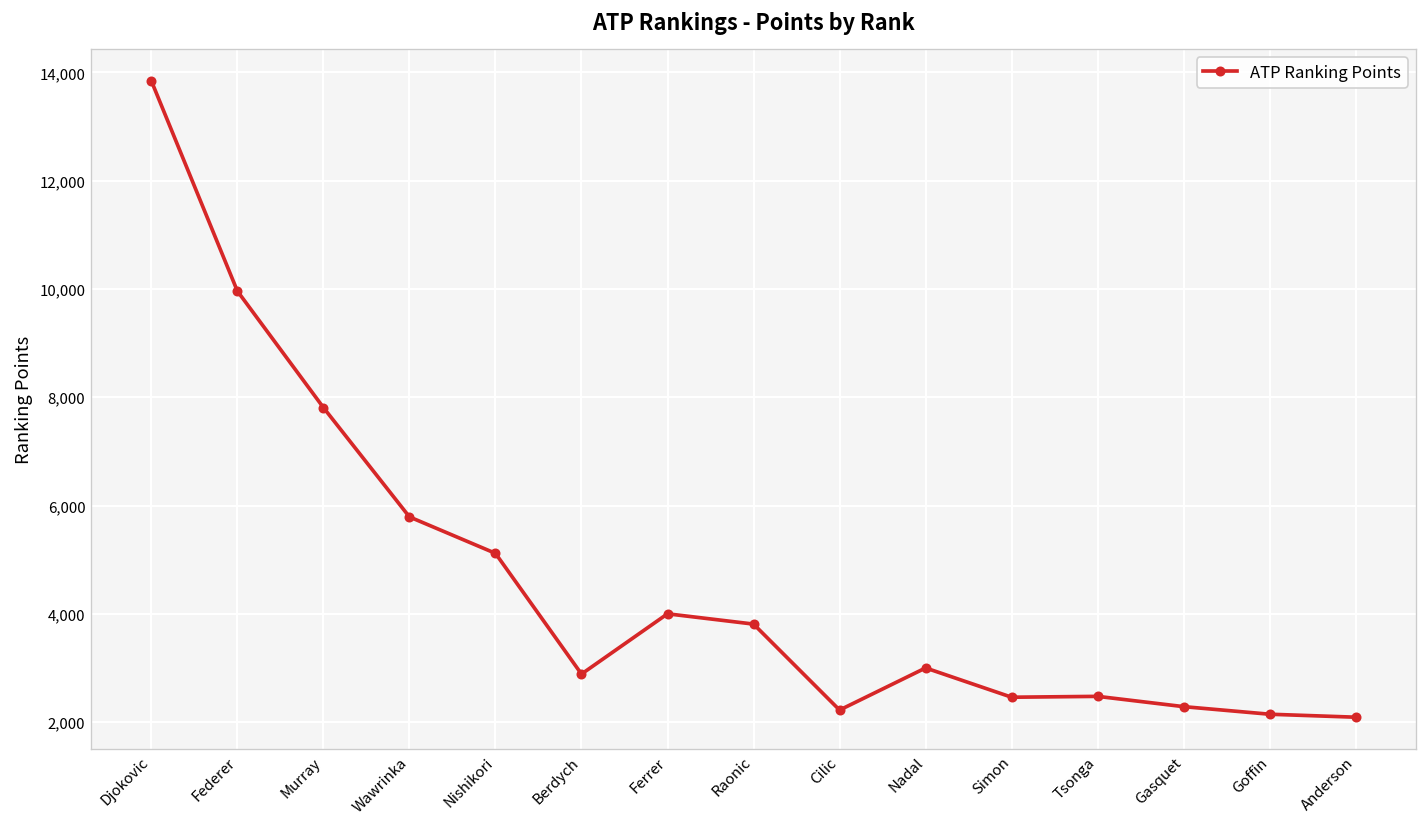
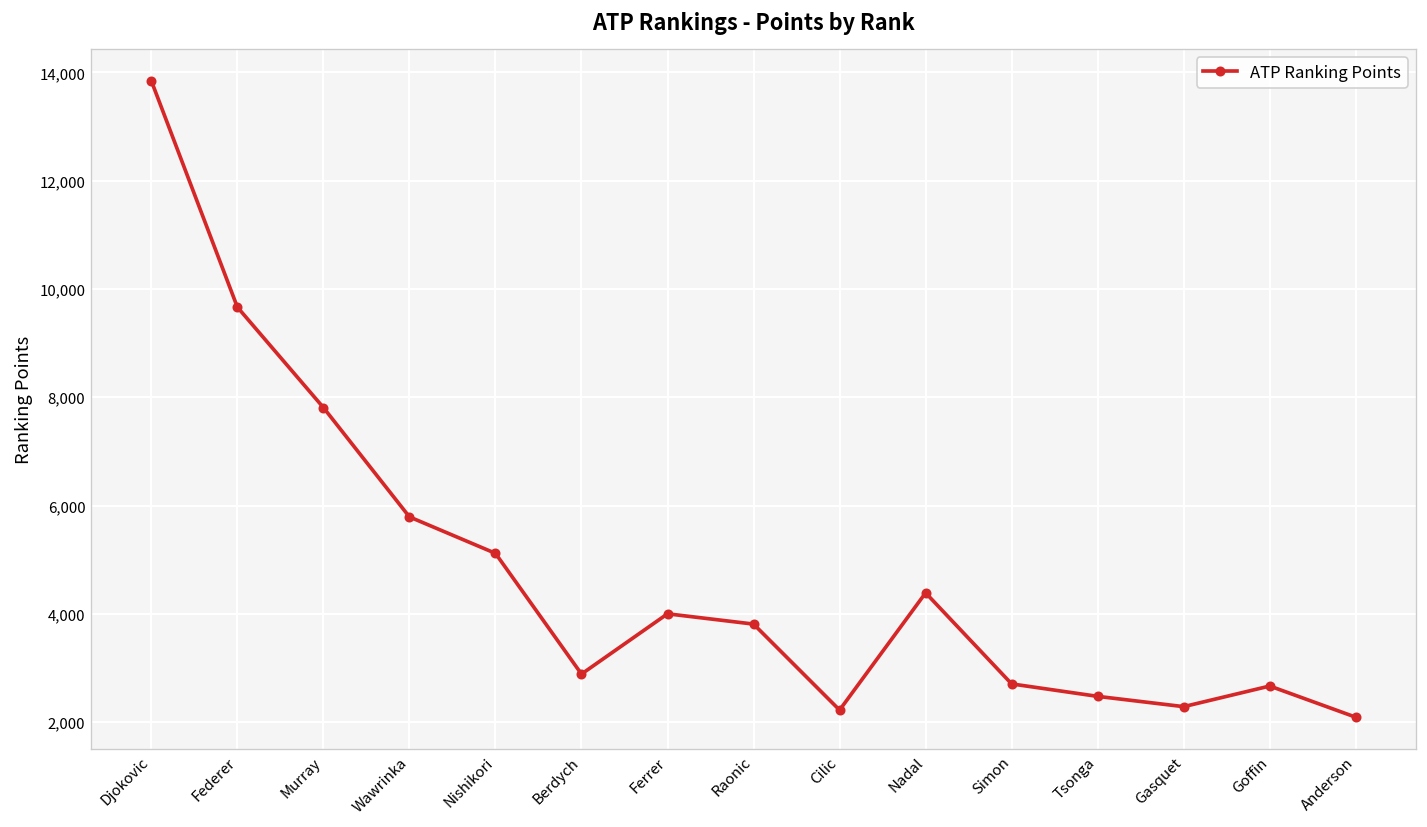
Federer: 10,000 -> 9,700
Nadal: 3,000 -> 4,400
Simon: 2,500 -> 2,700
Goffin: 2,100 -> 2,700
